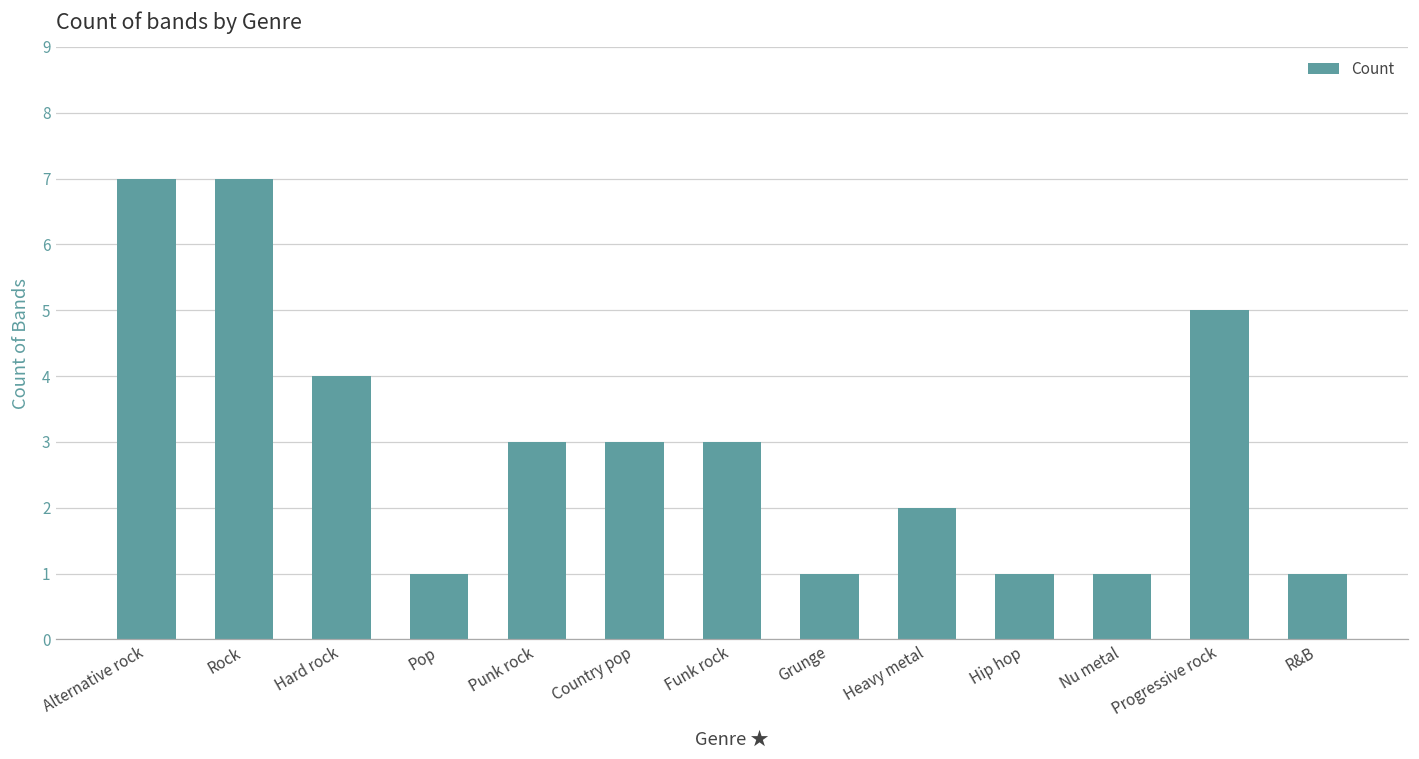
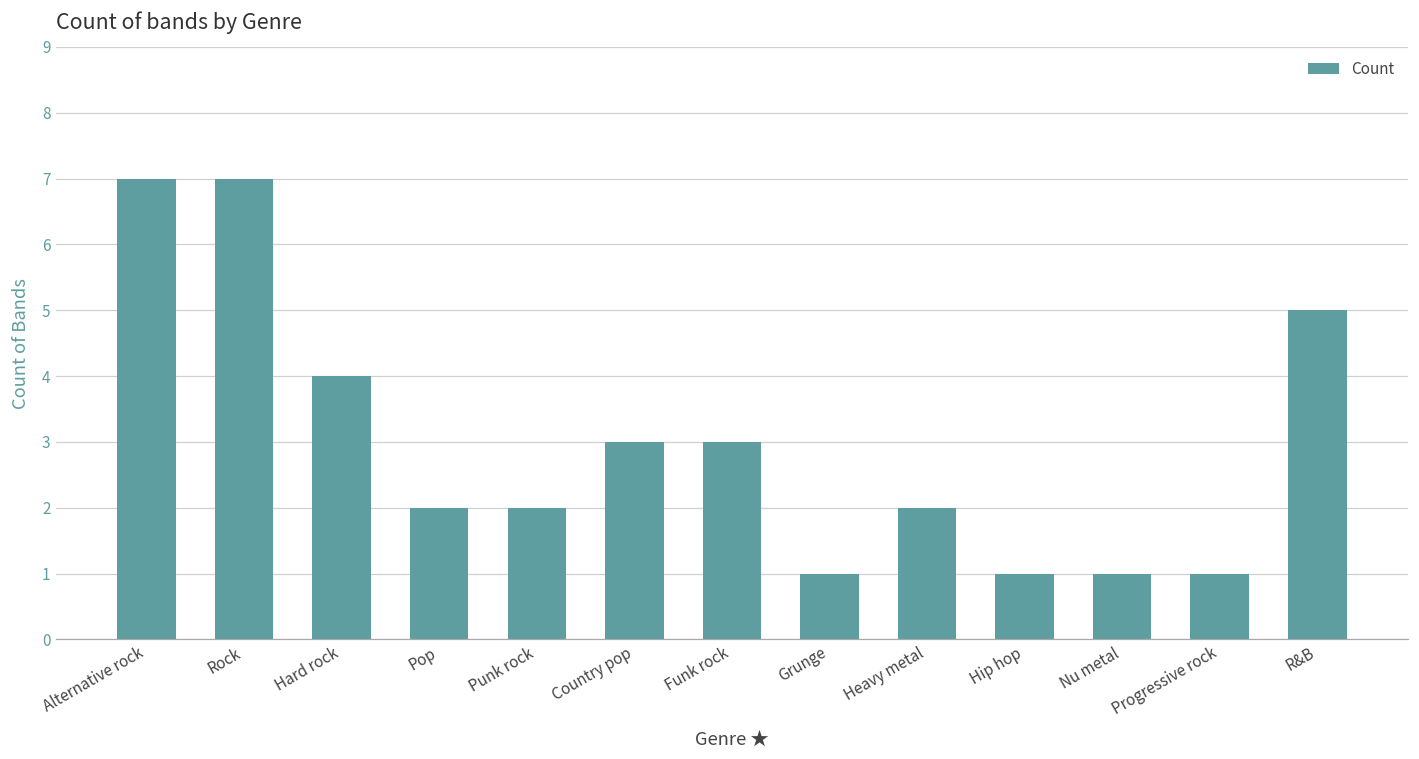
Pop: 1 -> 2
Punk rock: 3 -> 2
Progressive rock: 5 -> 1
R&B: 1 -> 5
